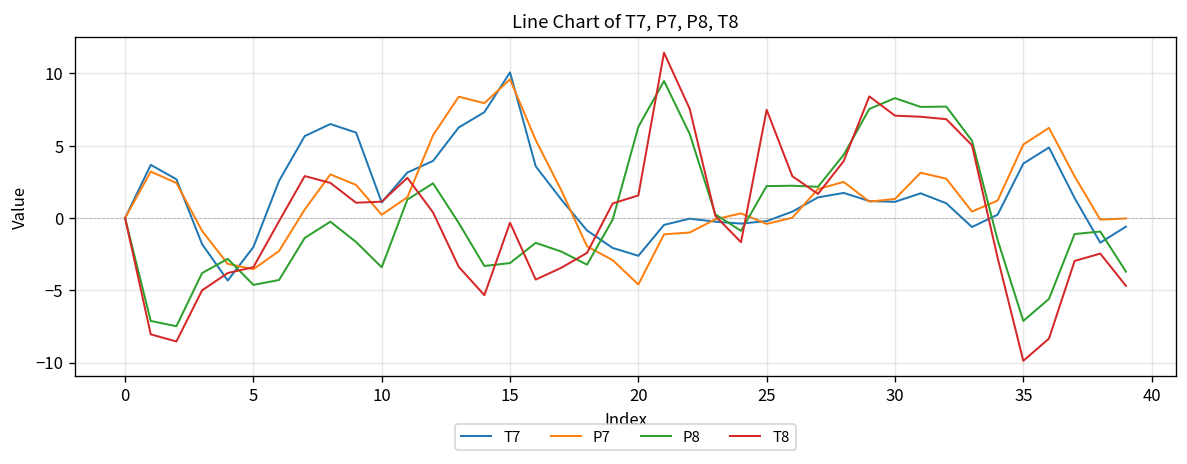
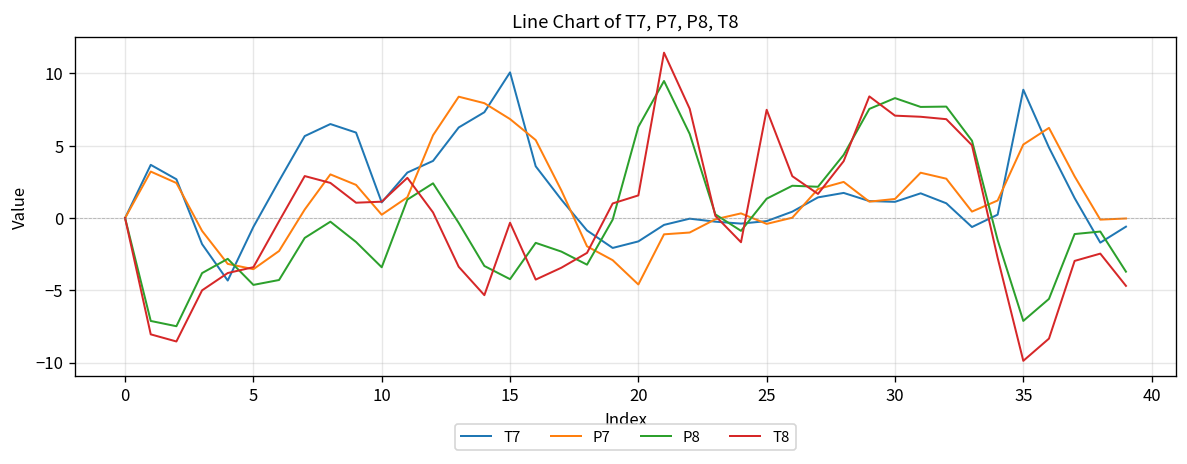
T7, 5: -2.0 -> -0.6
P7, 15: 9.6 -> 6.8
P8, 15: -3.1 -> -4.2
T7, 20: -2.6 -> -1.6
P8, 25: 2.2 -> 1.3
T7, 35: 3.8 -> 8.9
